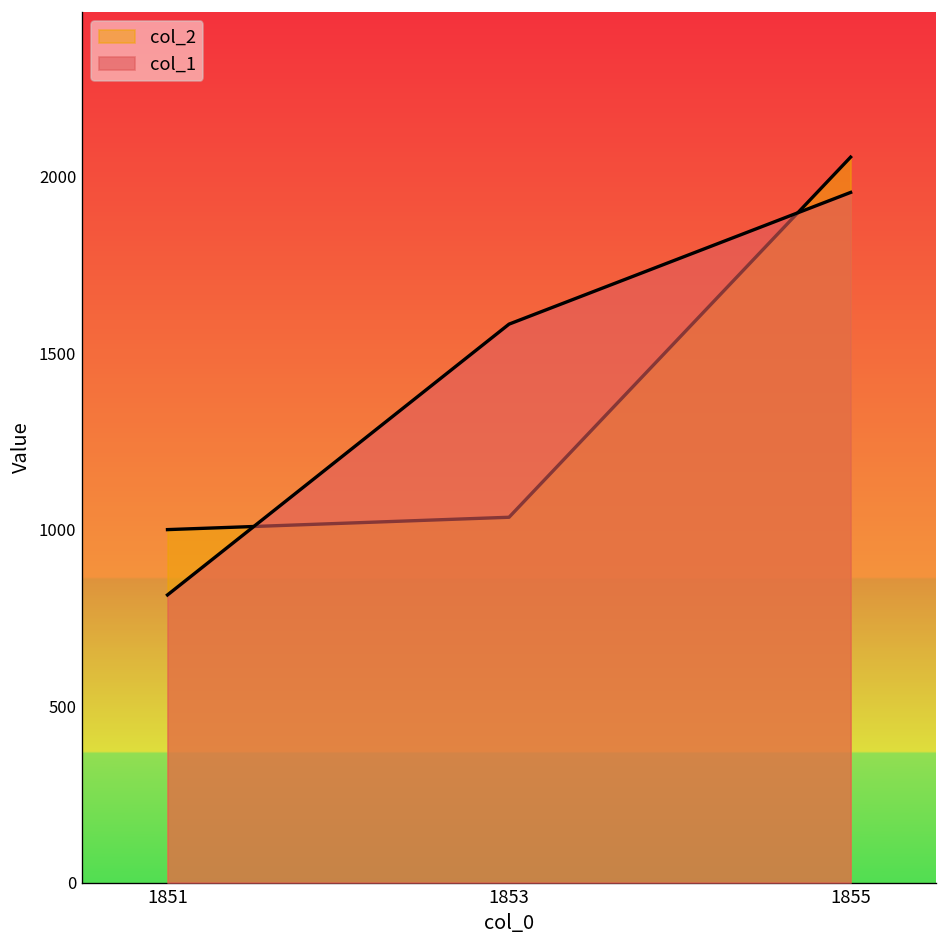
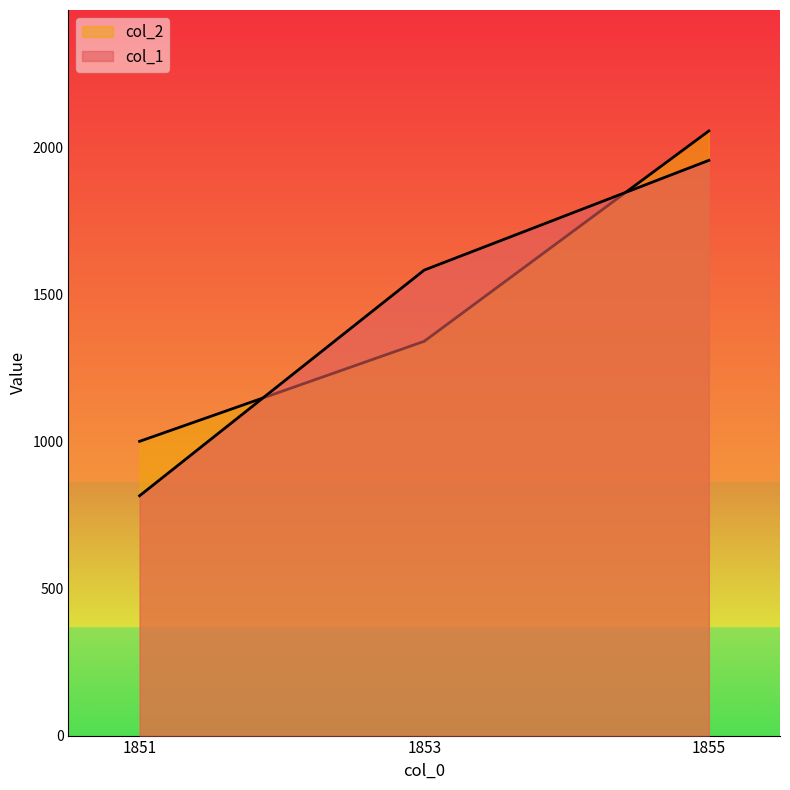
col_2, 1853: 1040 -> 1340
